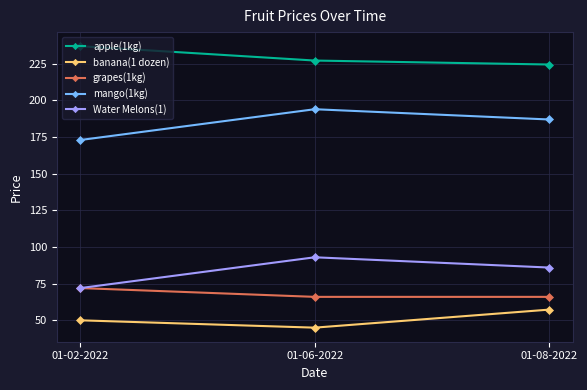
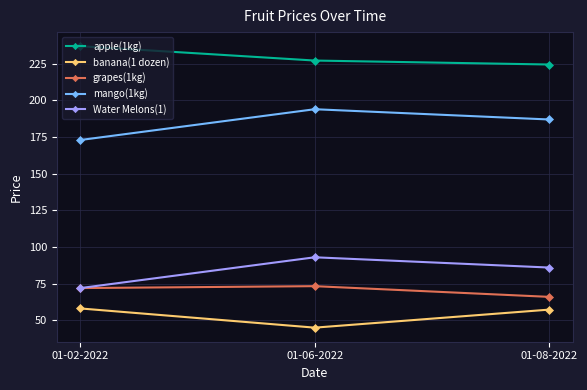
banana(1 dozen), 01-02-2022: 50 -> 58
grapes(1kg), 01-06-2022: 66 -> 73
